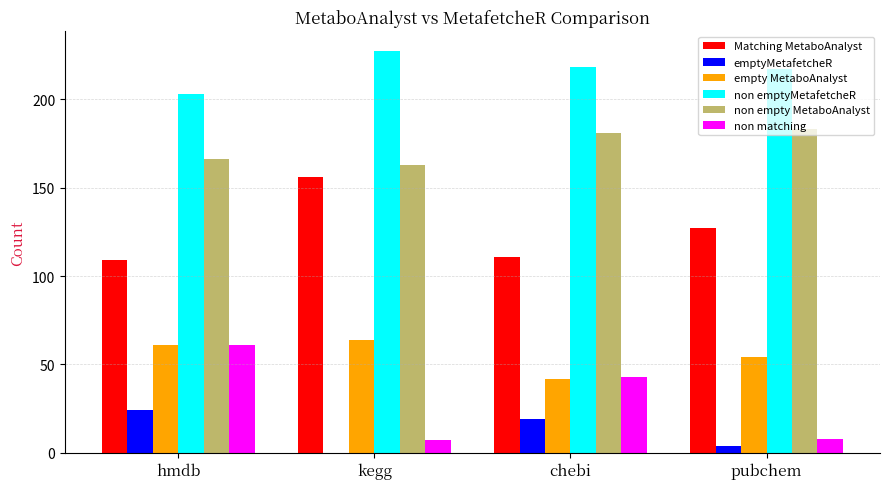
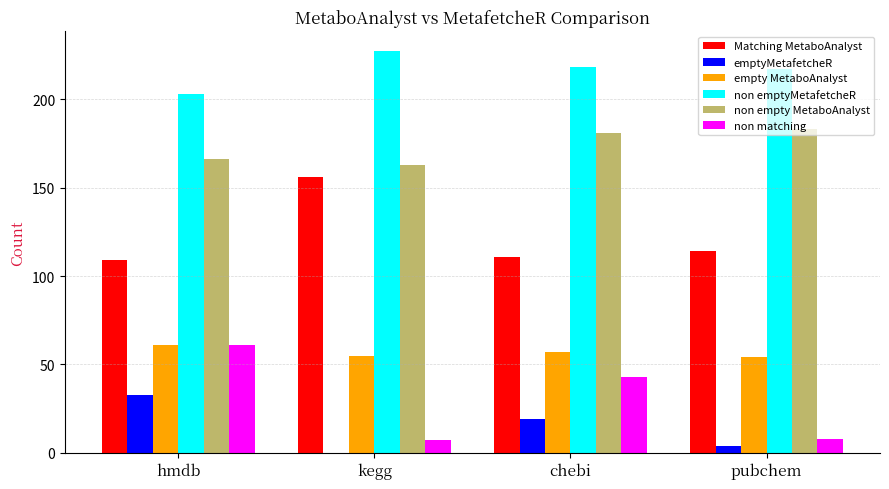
emptyMetafetcheR, hmdb: 24 -> 33
empty MetaboAnalyst, kegg: 64 -> 55
empty MetaboAnalyst, chebi: 42 -> 57
Matching MetaboAnalyst, pubchem: 127 -> 114
